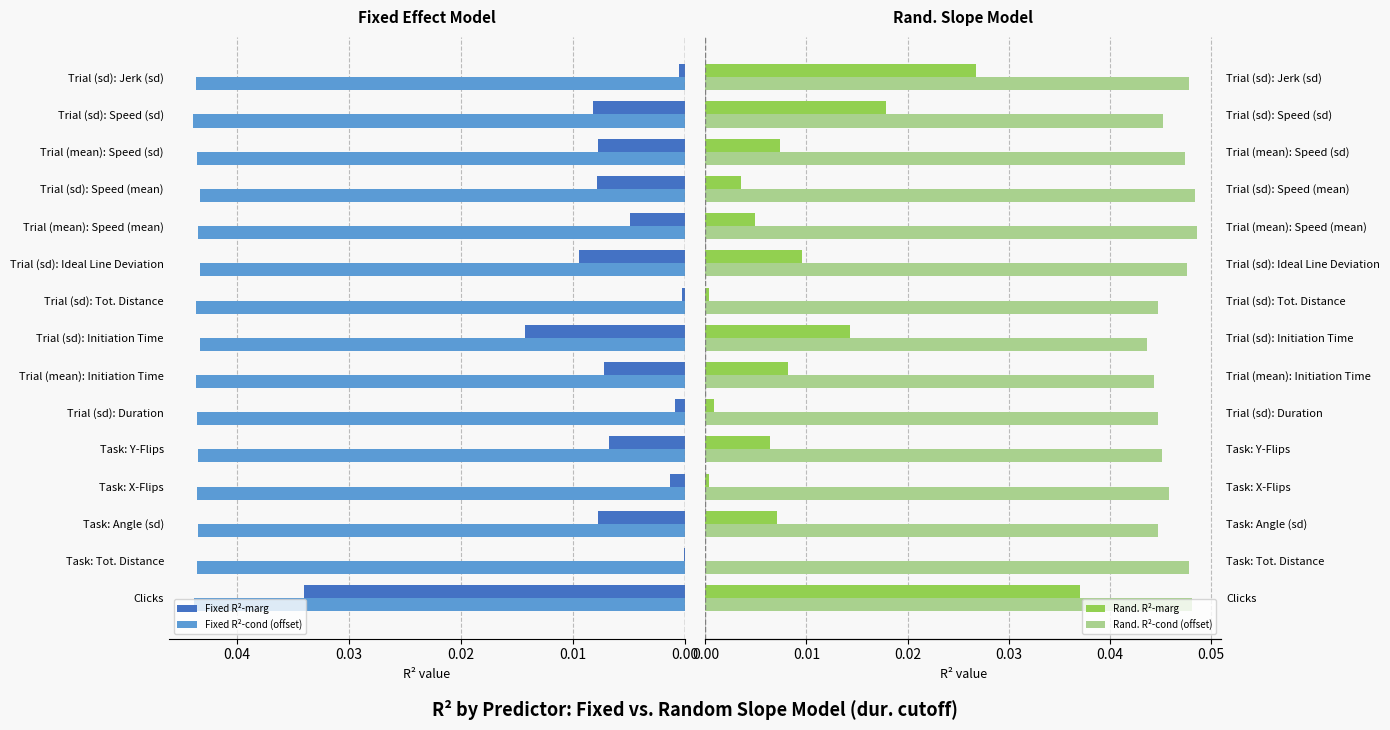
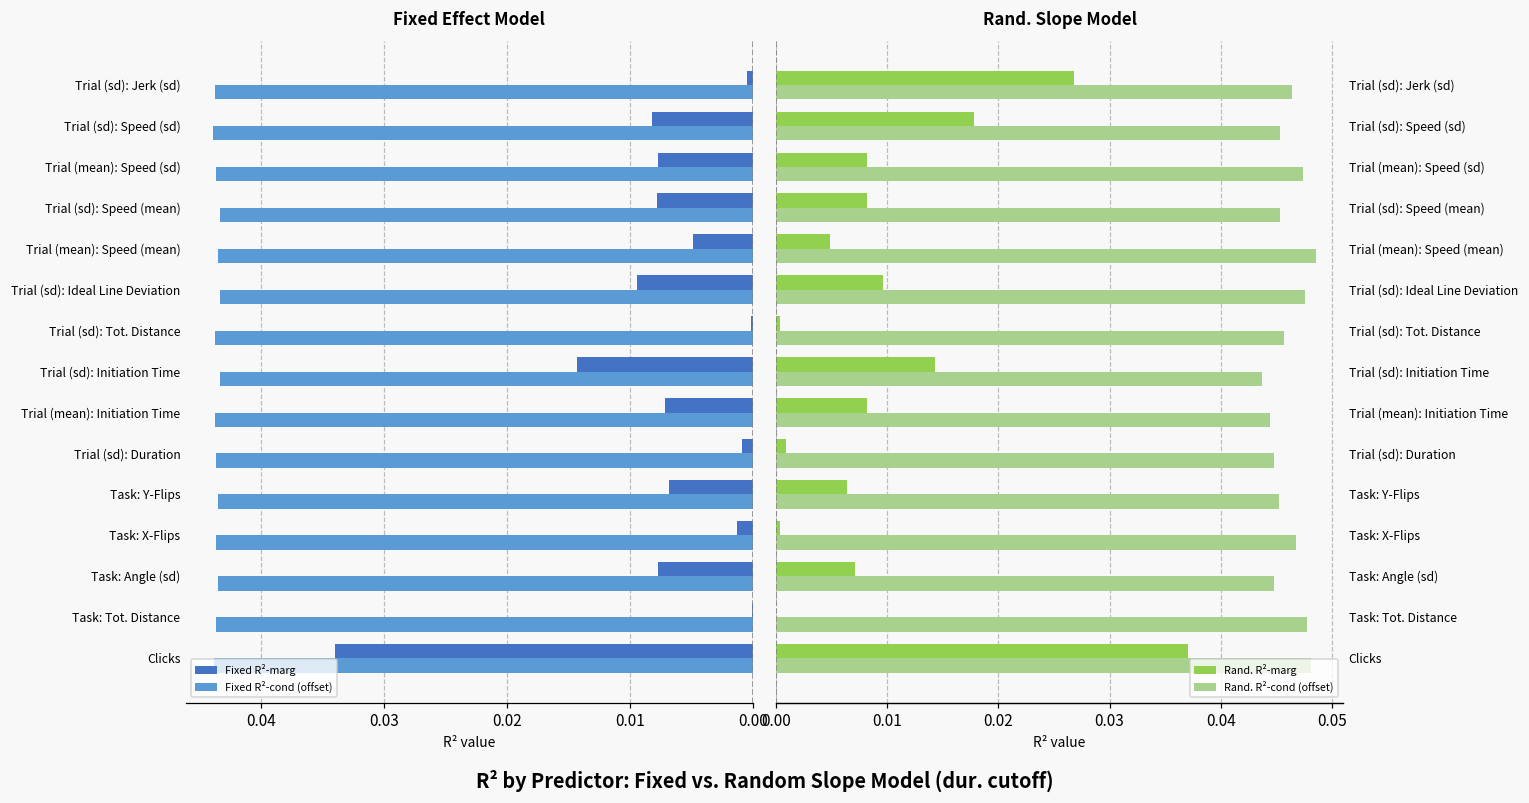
Rand. Slope Model, Rand. R²-cond (offset), Trial (sd): Jerk (sd): 0.0478 -> 0.0464
Rand. Slope Model, Rand. R²-marg, Trial (mean): Speed (sd): 0.0074 -> 0.0082
Rand. Slope Model, Rand. R²-marg, Trial (sd): Speed (mean): 0.0035 -> 0.0082
Rand. Slope Model, Rand. R²-cond (offset), Trial (sd): Speed (mean): 0.0484 -> 0.0453
Rand. Slope Model, Rand. R²-cond (offset), Trial (sd): Tot. Distance: 0.0448 -> 0.0457
Rand. Slope Model, Rand. R²-cond (offset), Task: X-Flips: 0.0459 -> 0.0468
